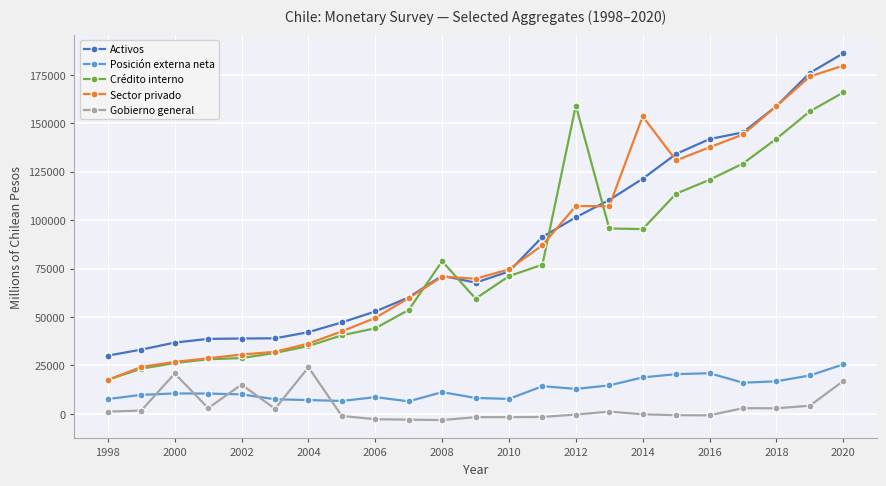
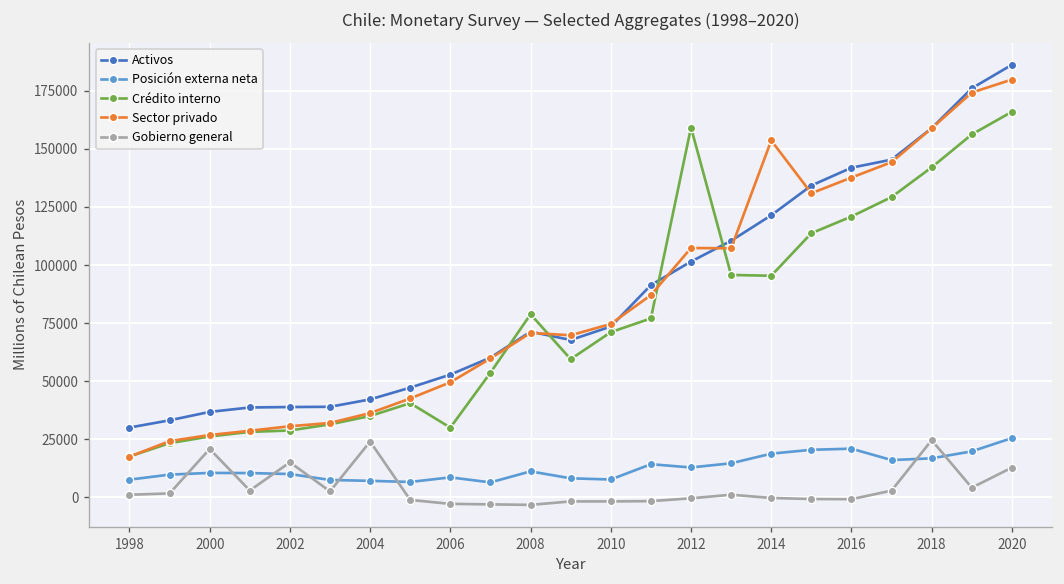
Crédito interno, 2006: 44000 -> 30000
Gobierno general, 2018: 3000 -> 25000
Gobierno general, 2020: 17000 -> 13000
